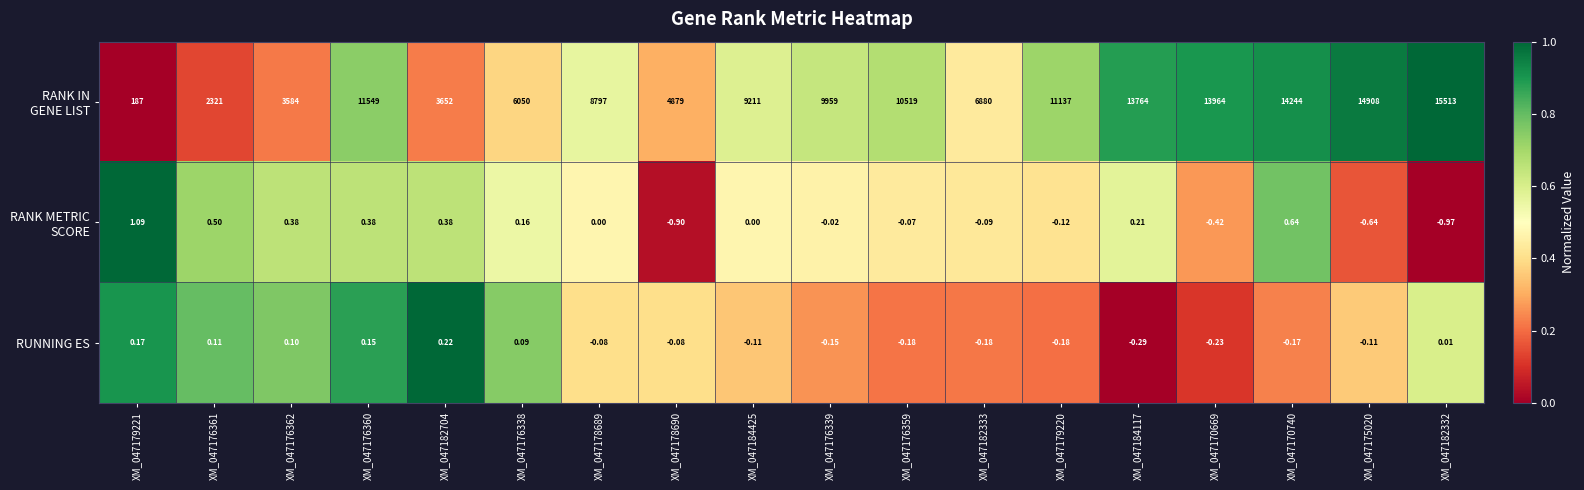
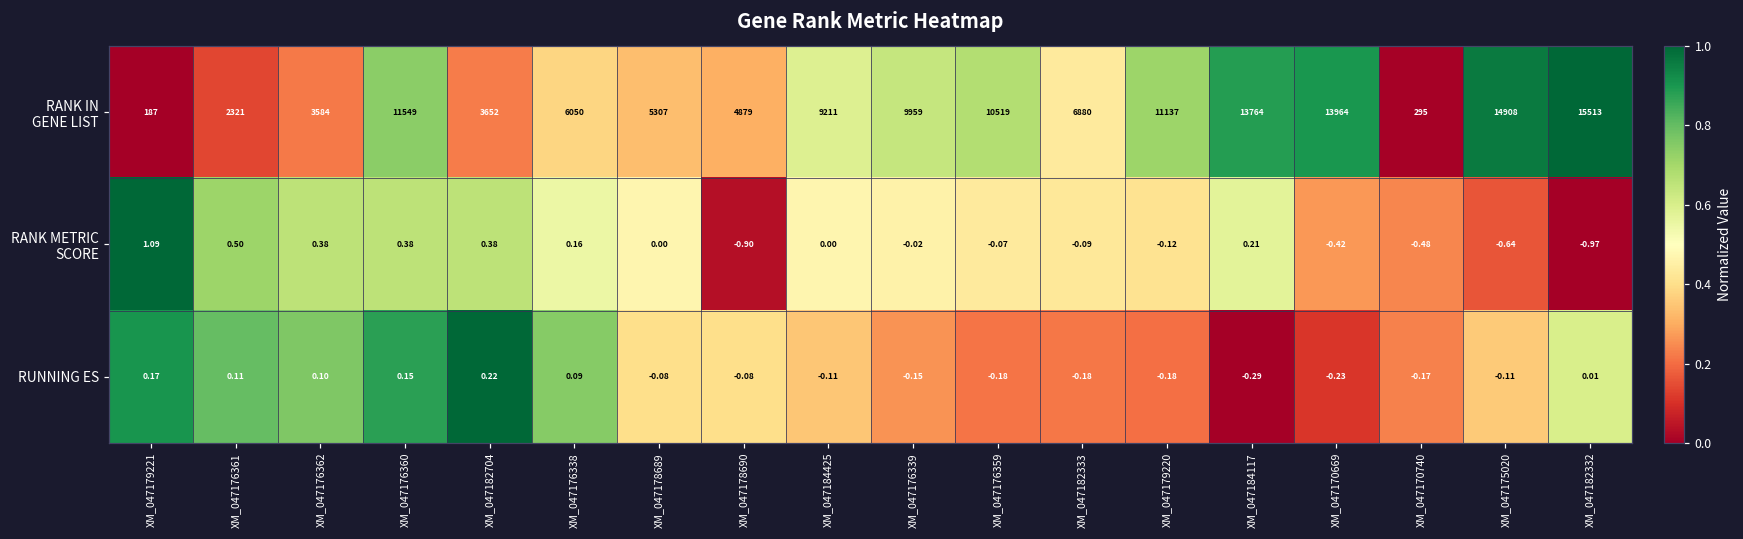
RANK IN GENE LIST, XM_047178689: 8797 -> 5307
RANK IN GENE LIST, XM_047170740: 14244 -> 295
RANK METRIC SCORE, XM_047170740: 0.64 -> -0.48
